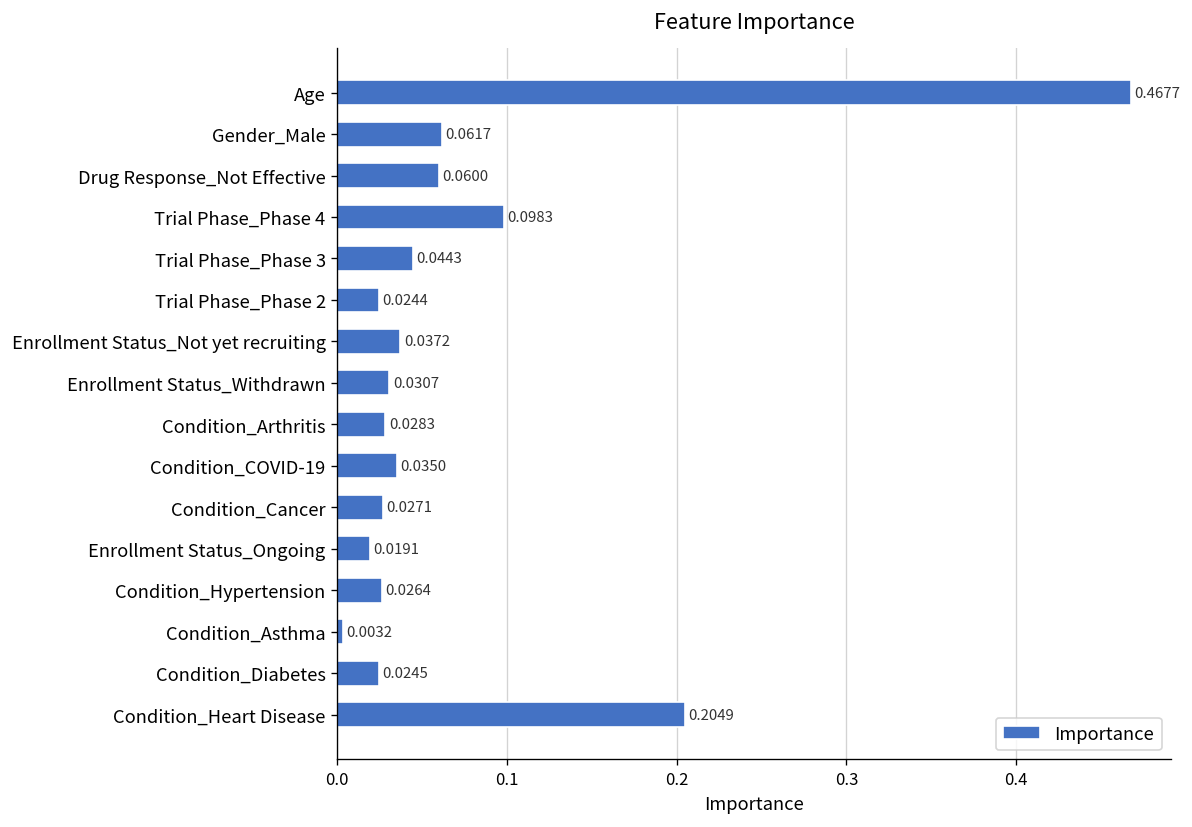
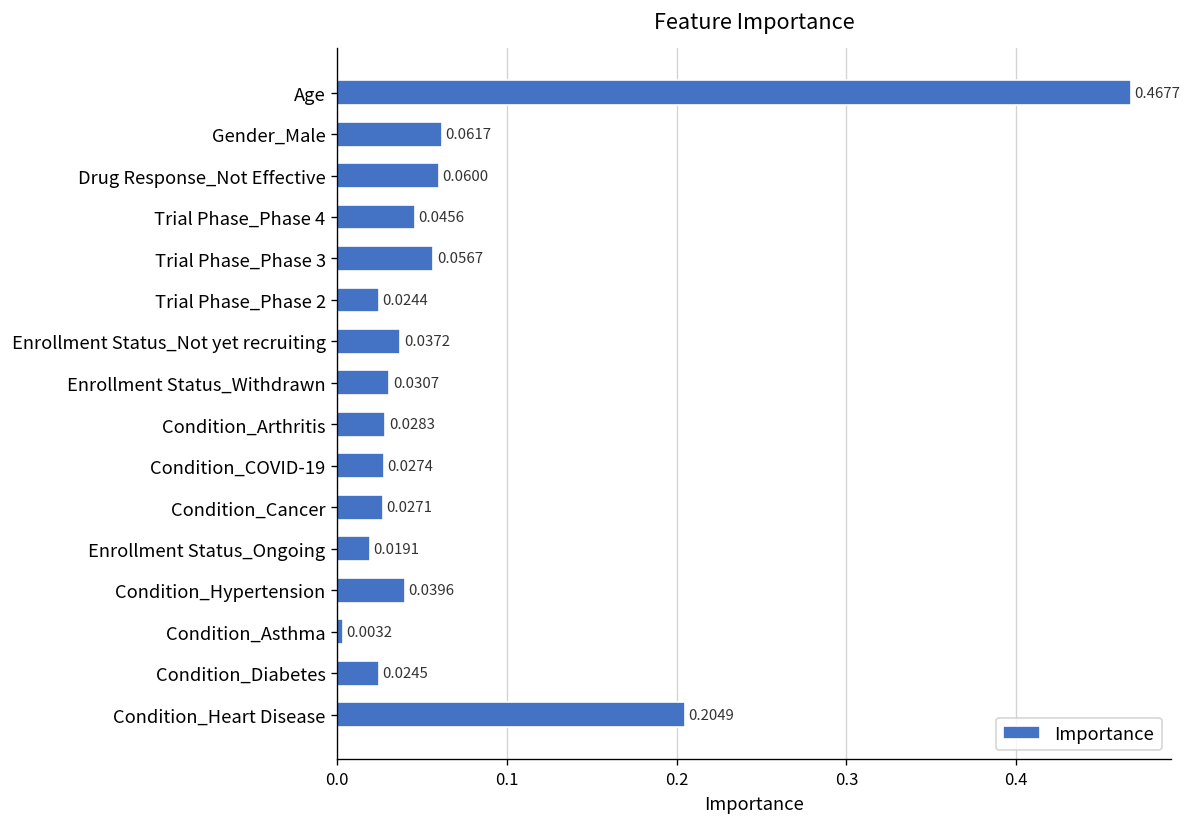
Trial Phase_Phase 4: 0.0983 -> 0.0456
Trial Phase_Phase 3: 0.0443 -> 0.0567
Condition_COVID-19: 0.0350 -> 0.0274
Condition_Hypertension: 0.0264 -> 0.0396
